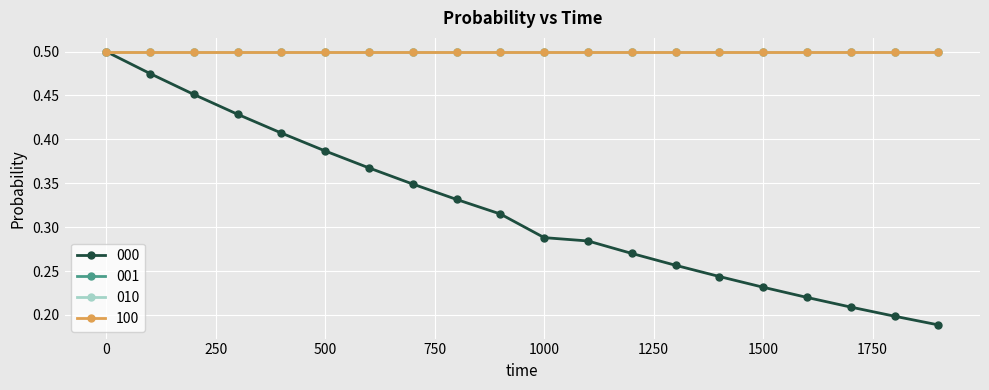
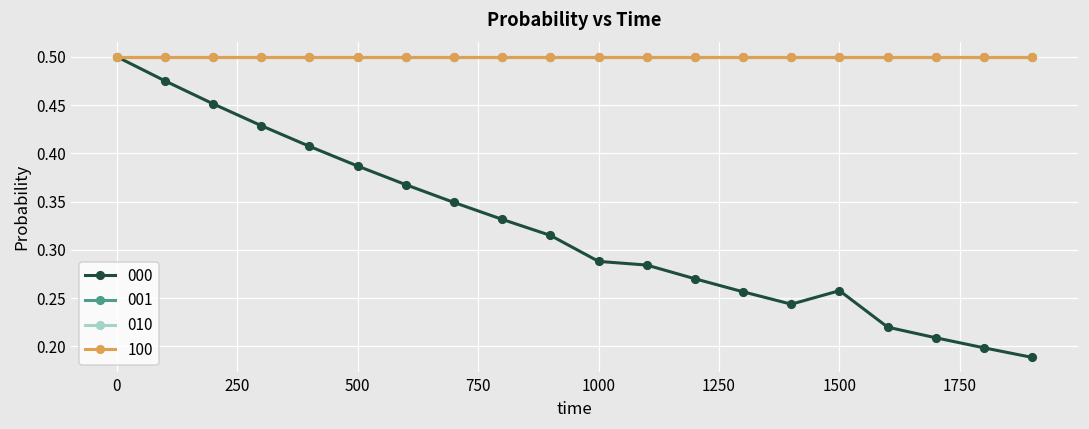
000, 1500: 0.23 -> 0.26
